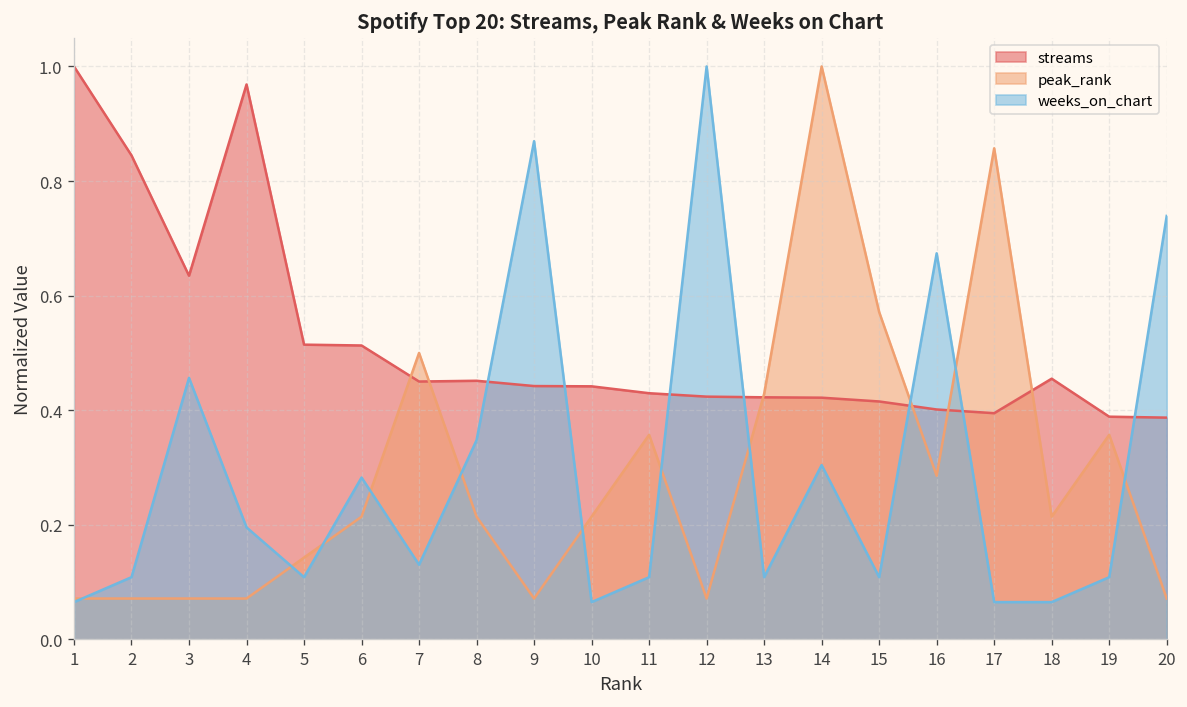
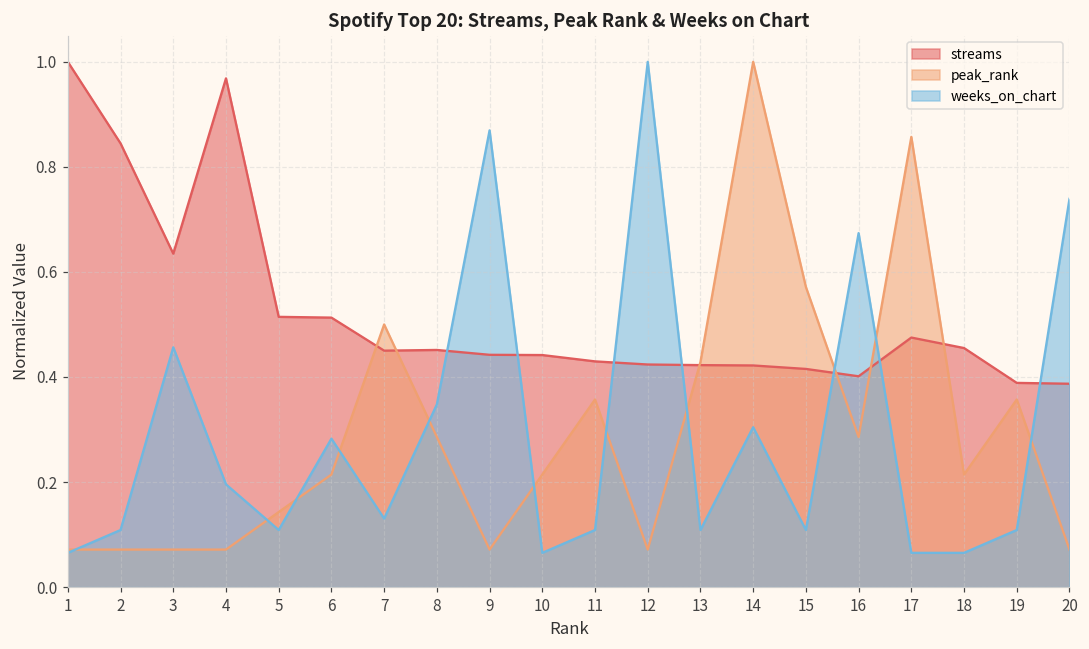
peak_rank, 8: 0.21 -> 0.29
streams, 17: 0.39 -> 0.48
